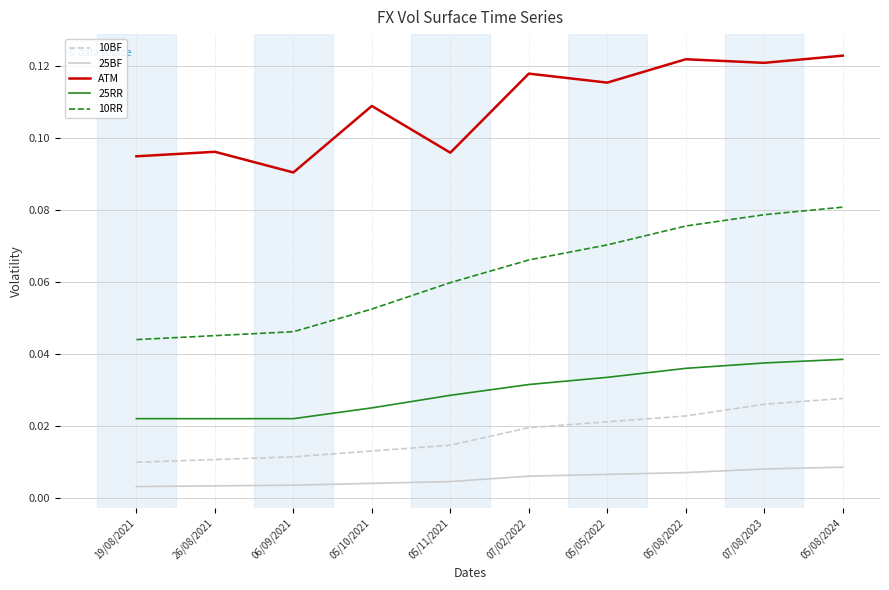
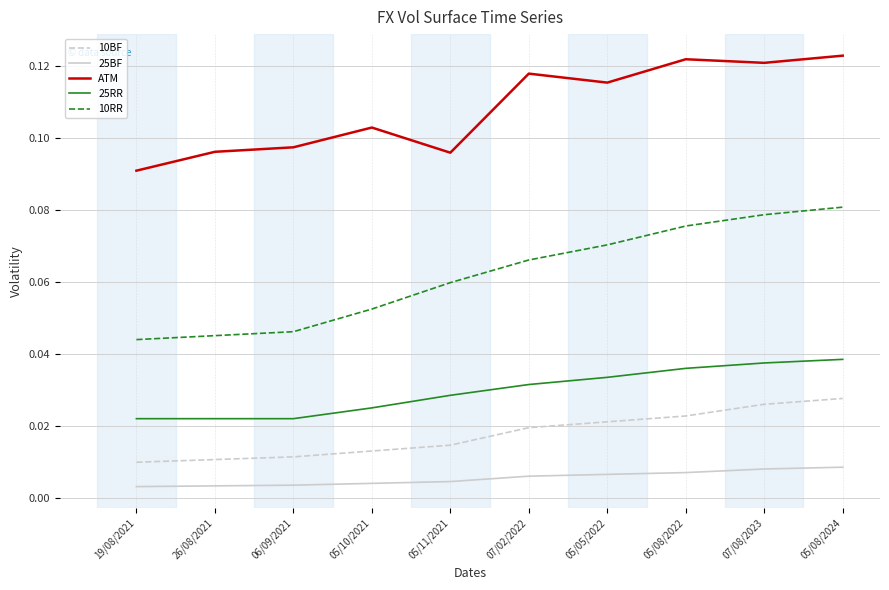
ATM, 19/08/2021: 0.095 -> 0.091
ATM, 06/09/2021: 0.091 -> 0.098
ATM, 05/10/2021: 0.109 -> 0.103
